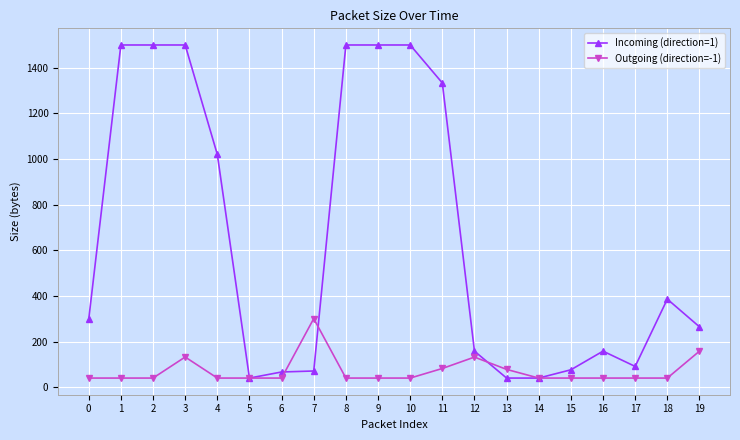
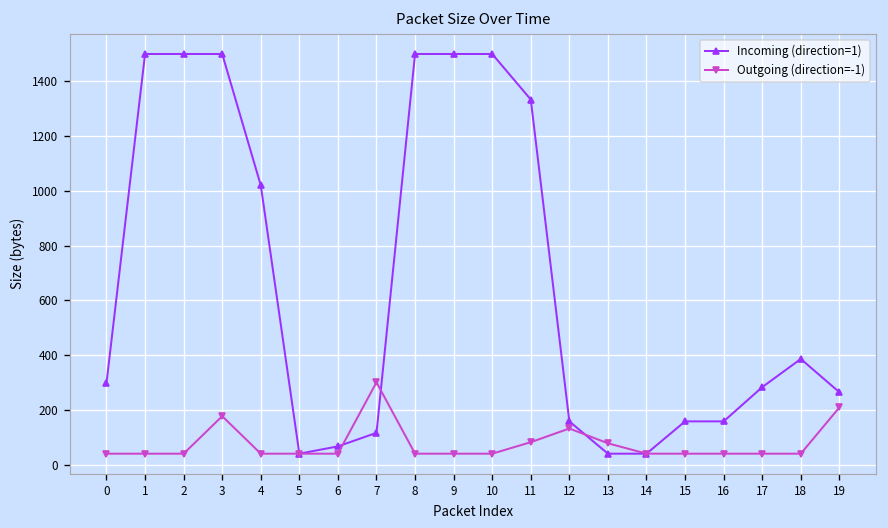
Outgoing (direction=-1), 3: 130 -> 180
Incoming (direction=1), 7: 70 -> 120
Incoming (direction=1), 15: 80 -> 160
Incoming (direction=1), 17: 90 -> 280
Outgoing (direction=-1), 19: 160 -> 210
